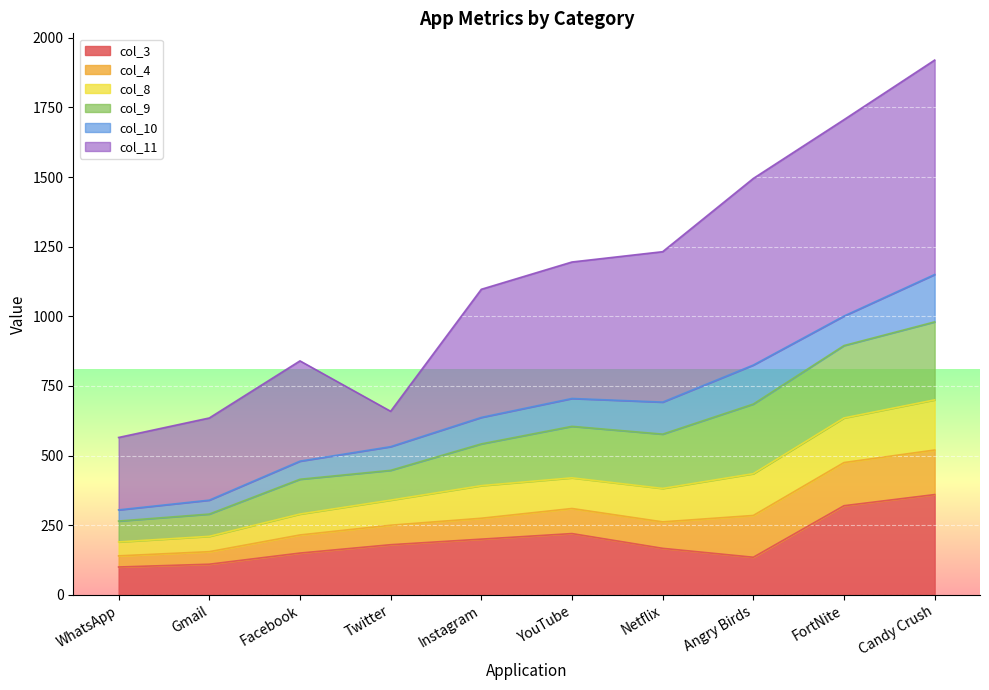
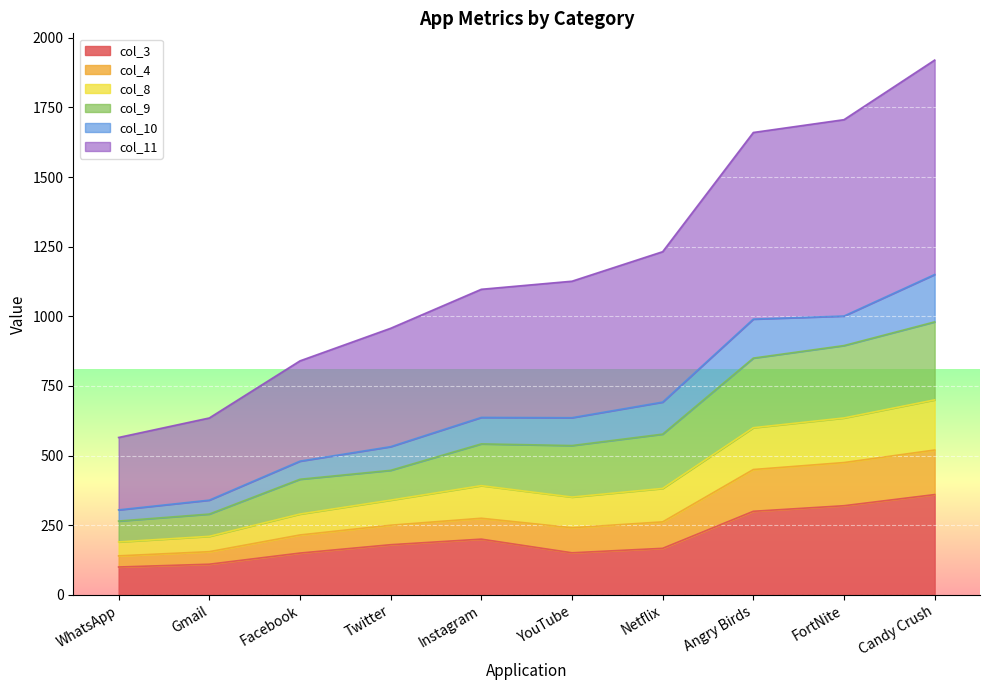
col_11, Twitter: 130 -> 430
col_3, YouTube: 220 -> 150
col_3, Angry Birds: 140 -> 300
